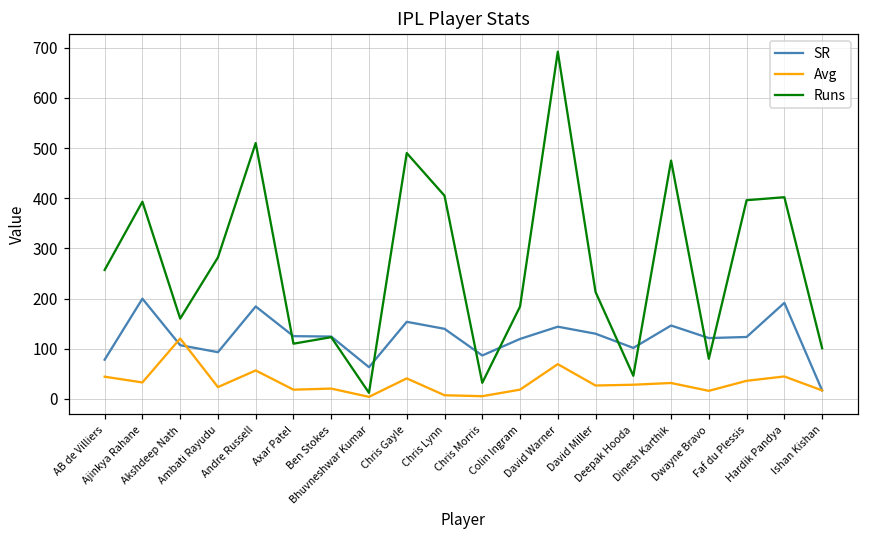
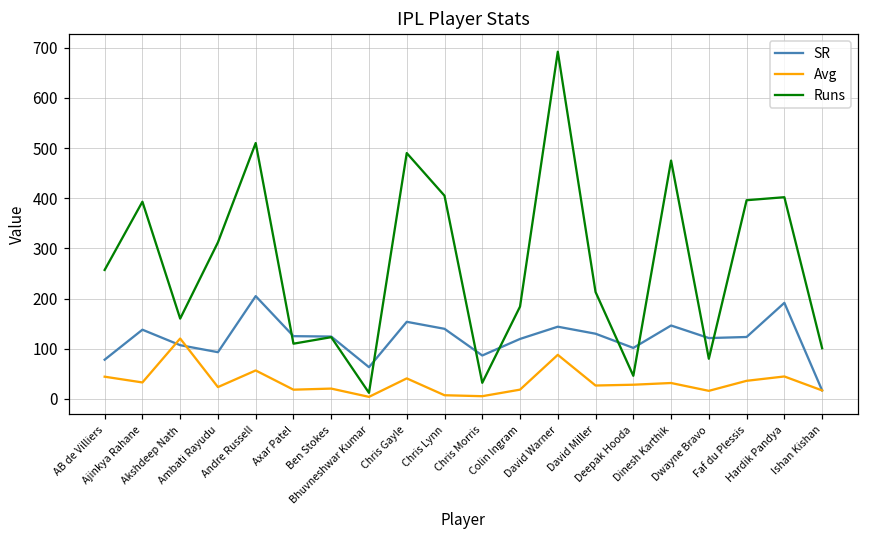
SR, Ajinkya Rahane: 200 -> 140
Runs, Ambati Rayudu: 280 -> 310
SR, Andre Russell: 180 -> 200
Avg, David Warner: 70 -> 90
